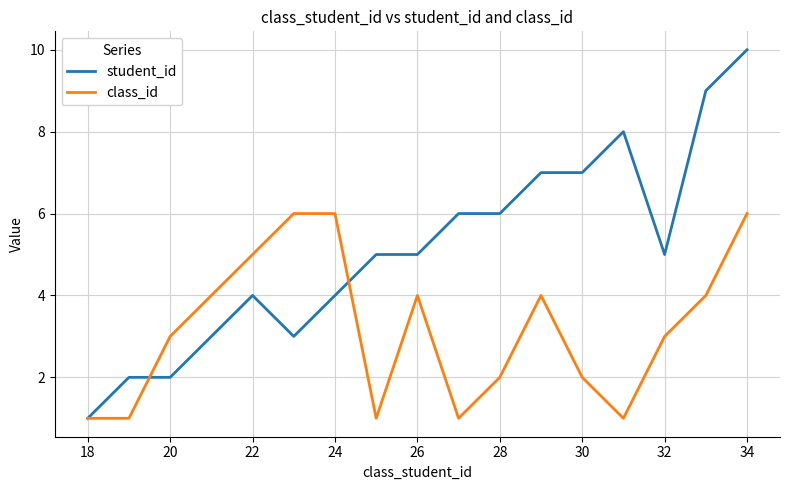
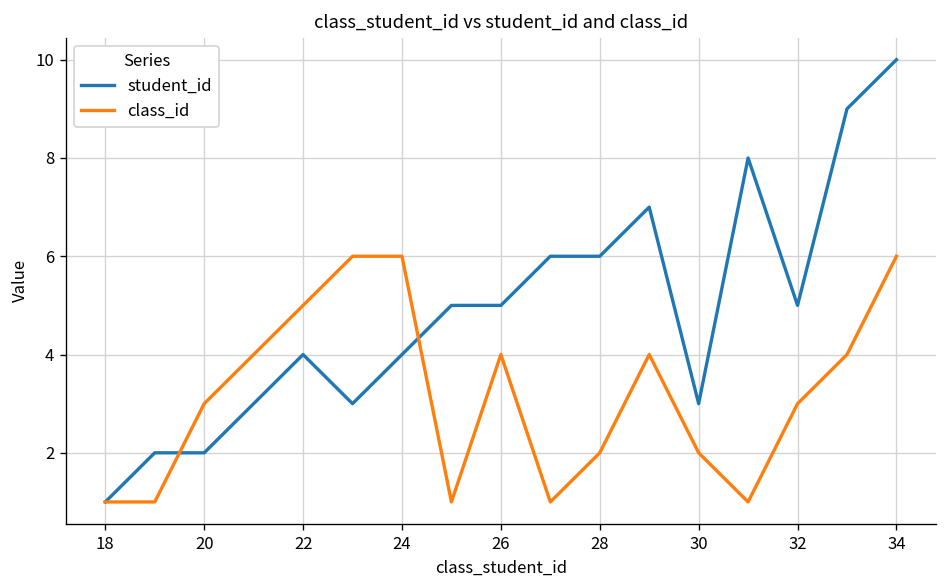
student_id, 30: 7 -> 3
